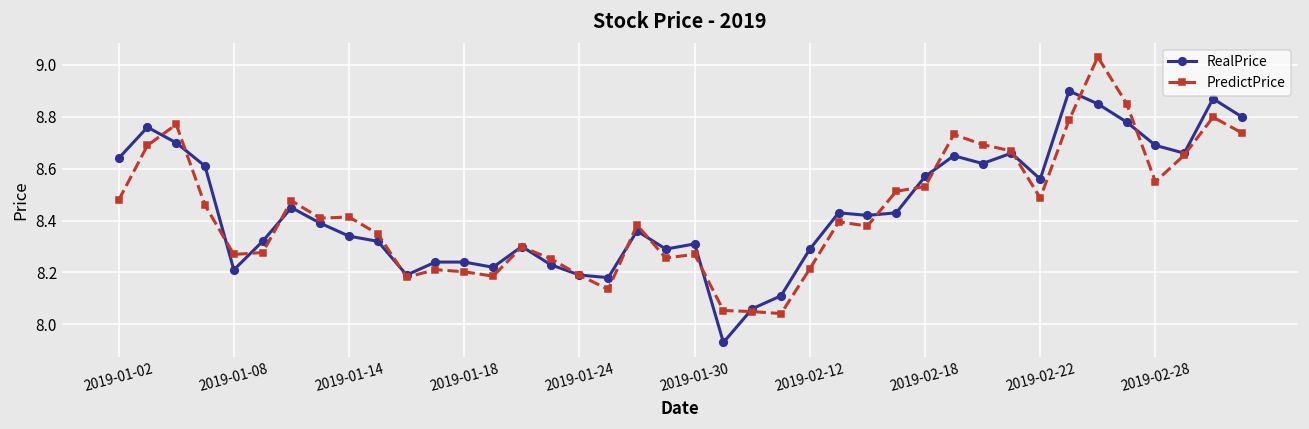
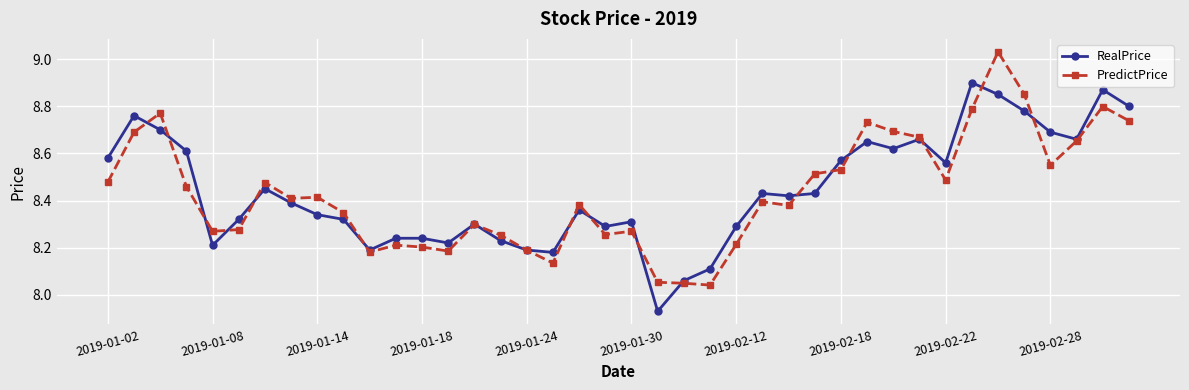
RealPrice, 2019-01-02: 8.64 -> 8.58
